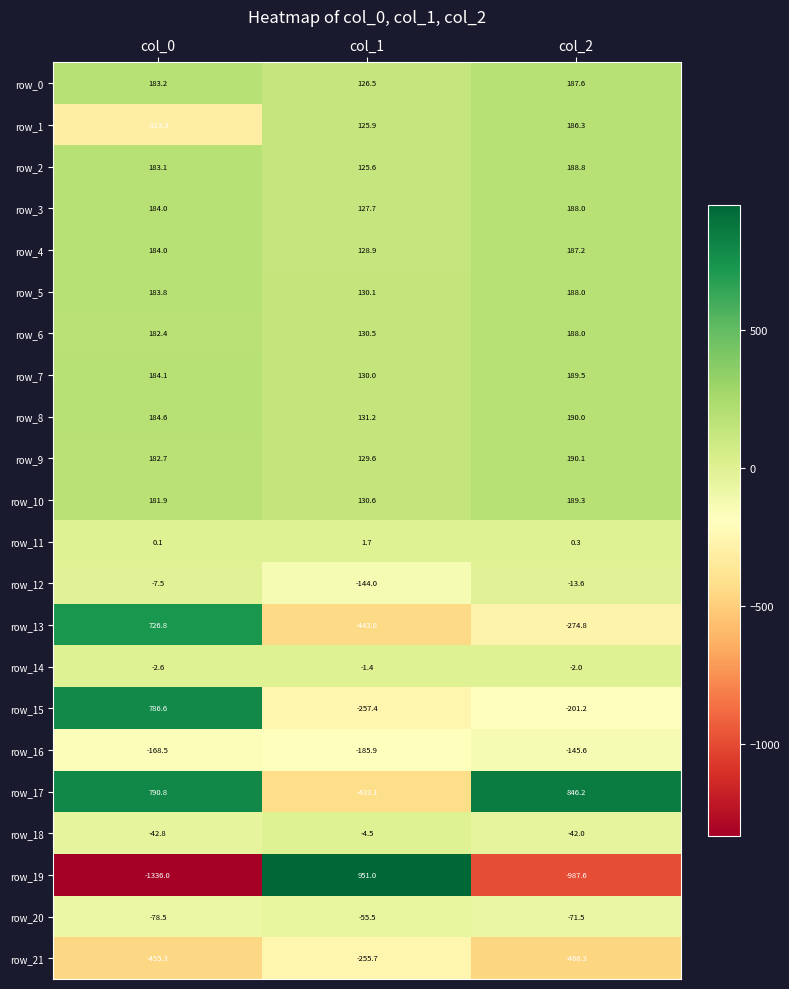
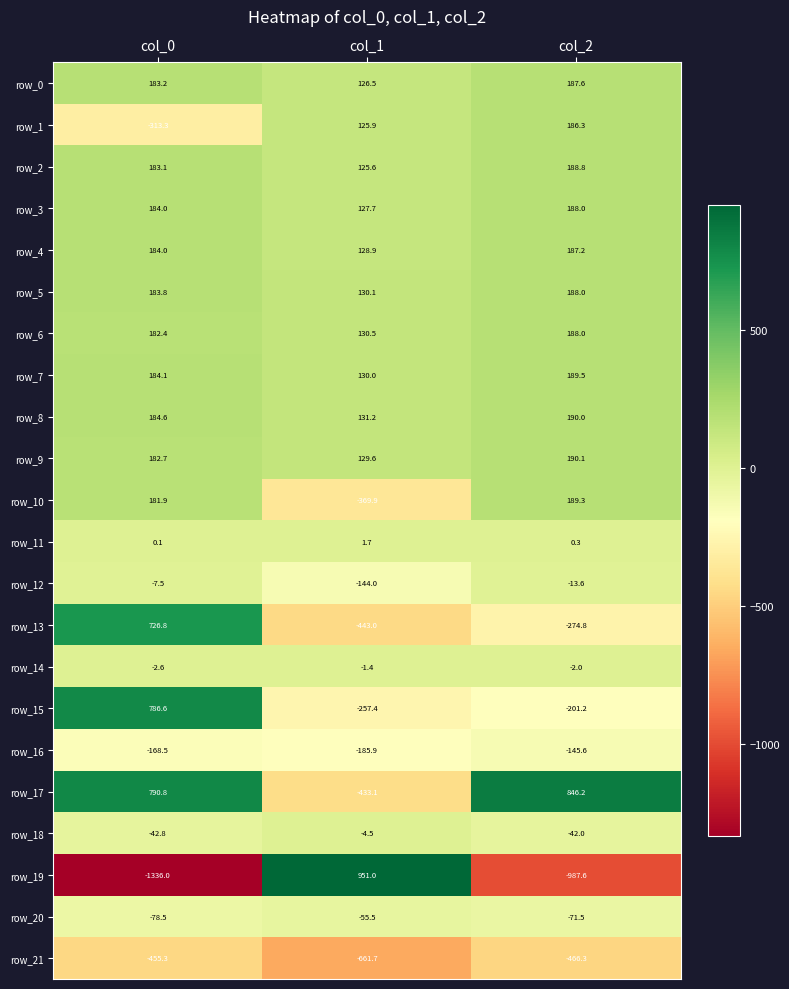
row_10, col_1: 130.6 -> -369.9
row_21, col_1: -255.7 -> -661.7
